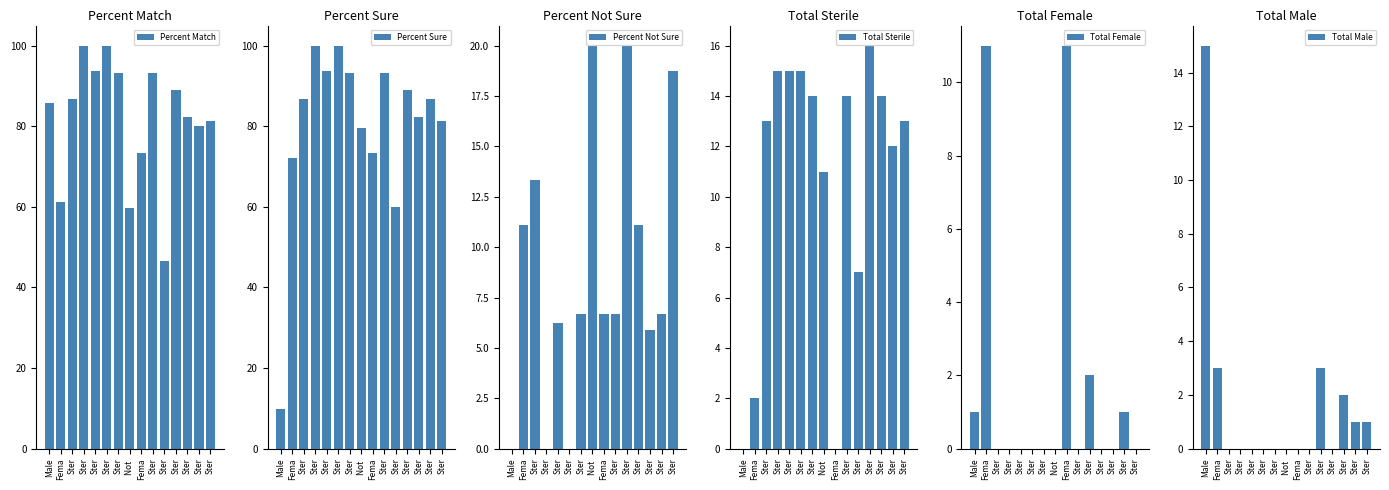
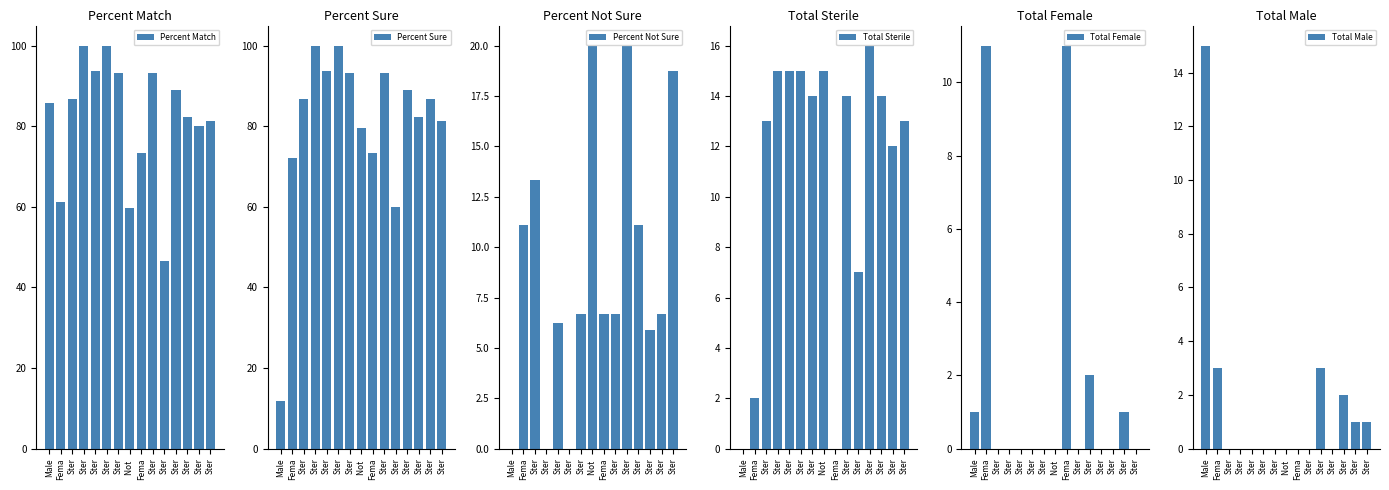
Percent Sure, Male: 10 -> 12
Total Sterile, Not: 11 -> 15
